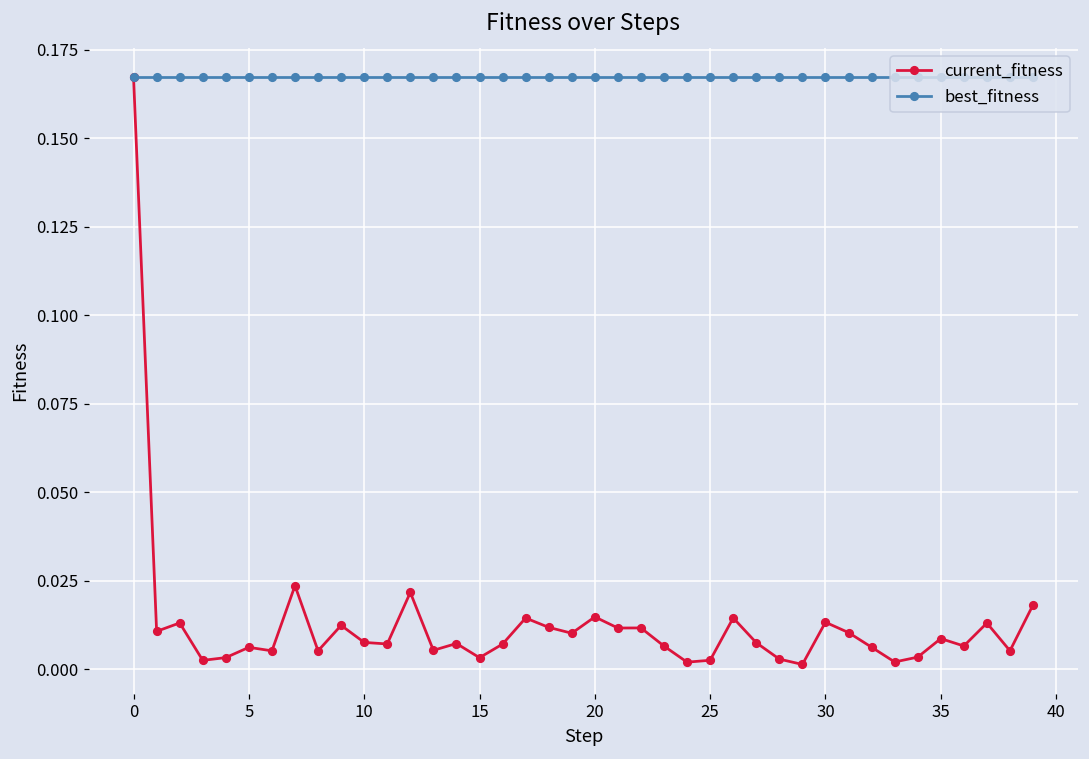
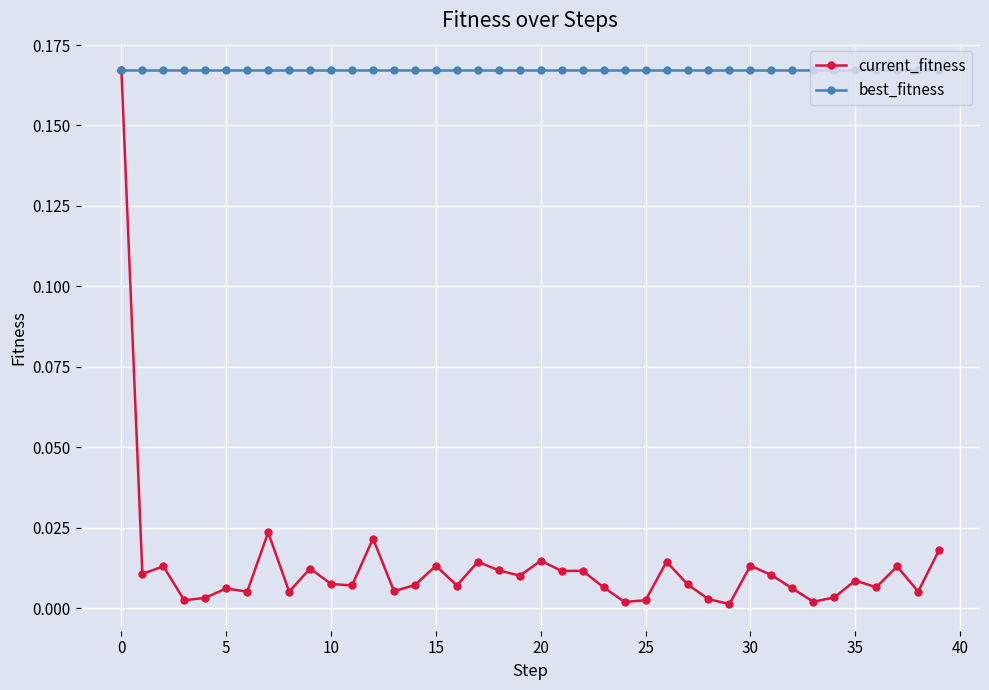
current_fitness, 15: 0.003 -> 0.013
